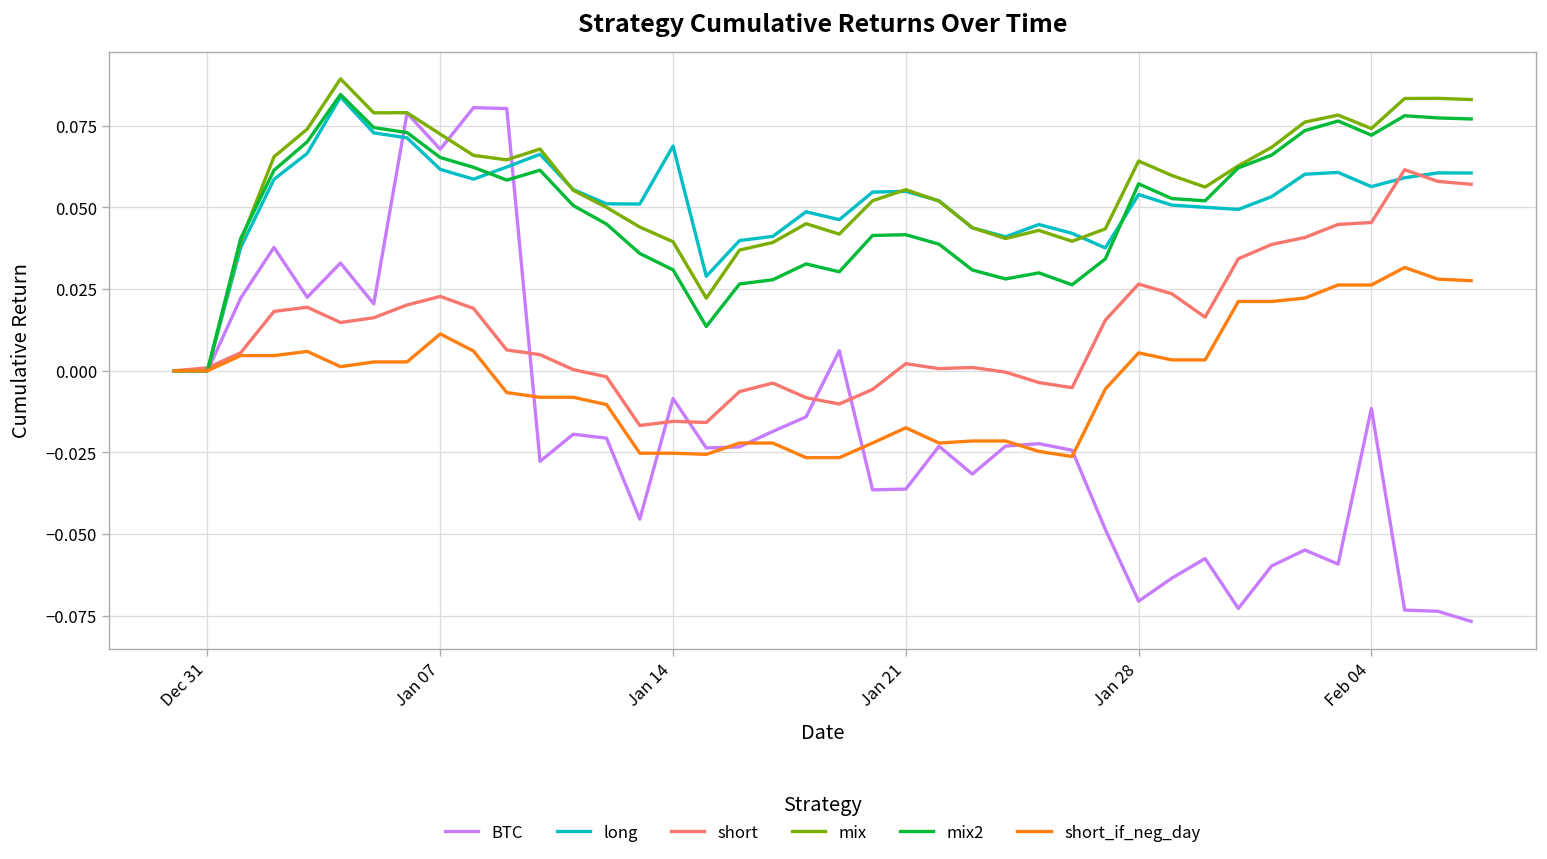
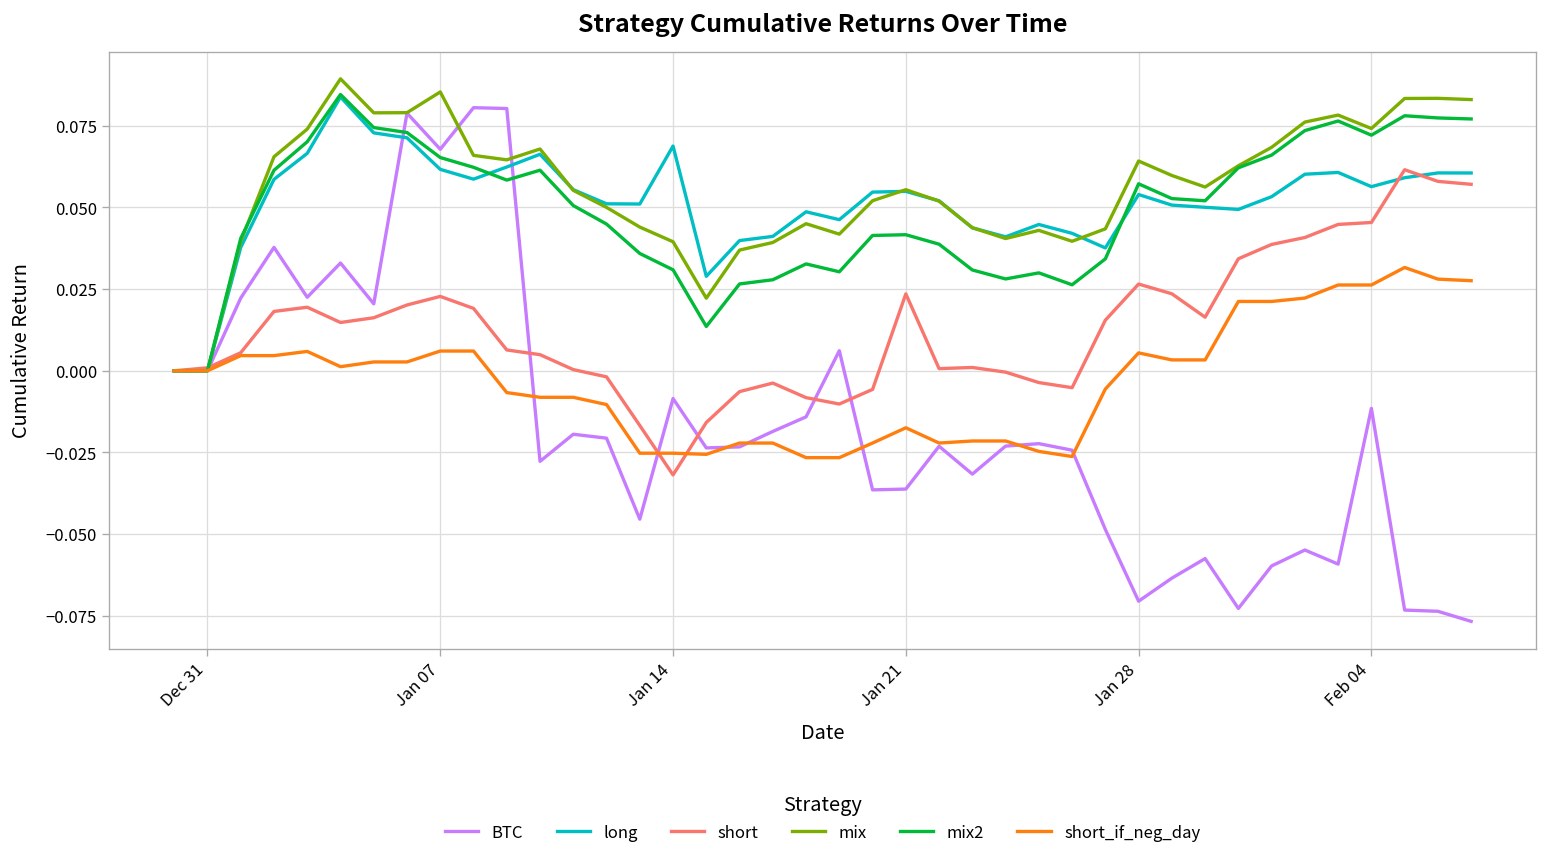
mix, Jan 07: 0.072 -> 0.085
short_if_neg_day, Jan 07: 0.011 -> 0.006
short, Jan 14: -0.015 -> -0.032
short, Jan 21: 0.002 -> 0.024
